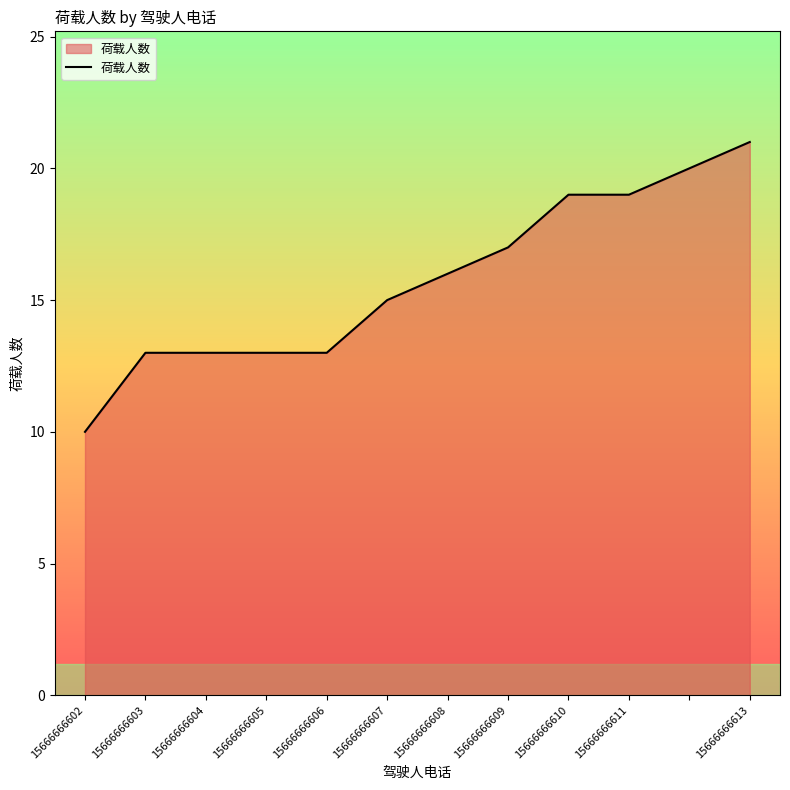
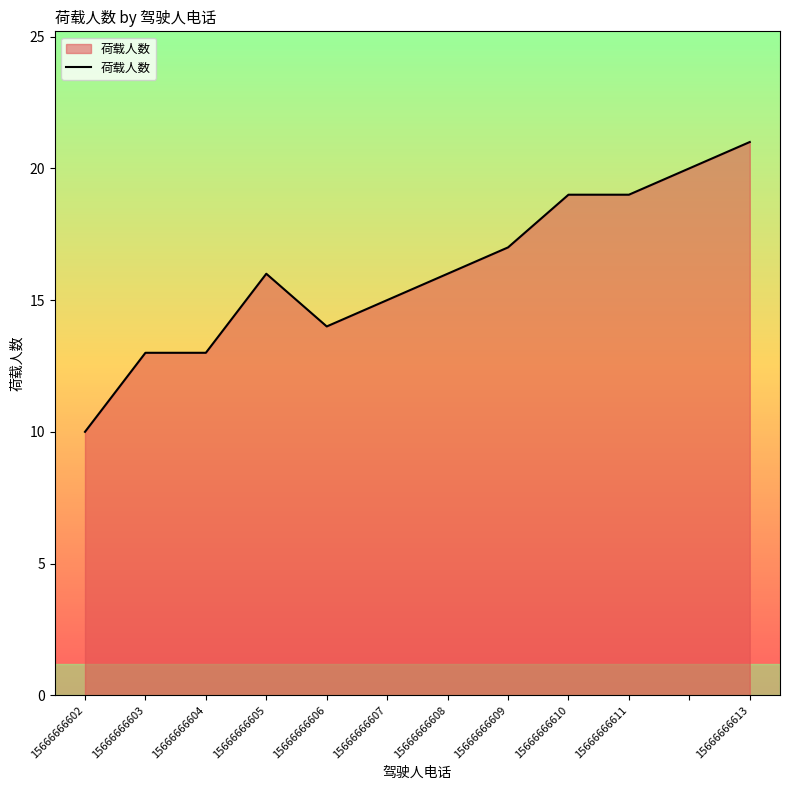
15666666605: 13 -> 16
15666666606: 13 -> 14
